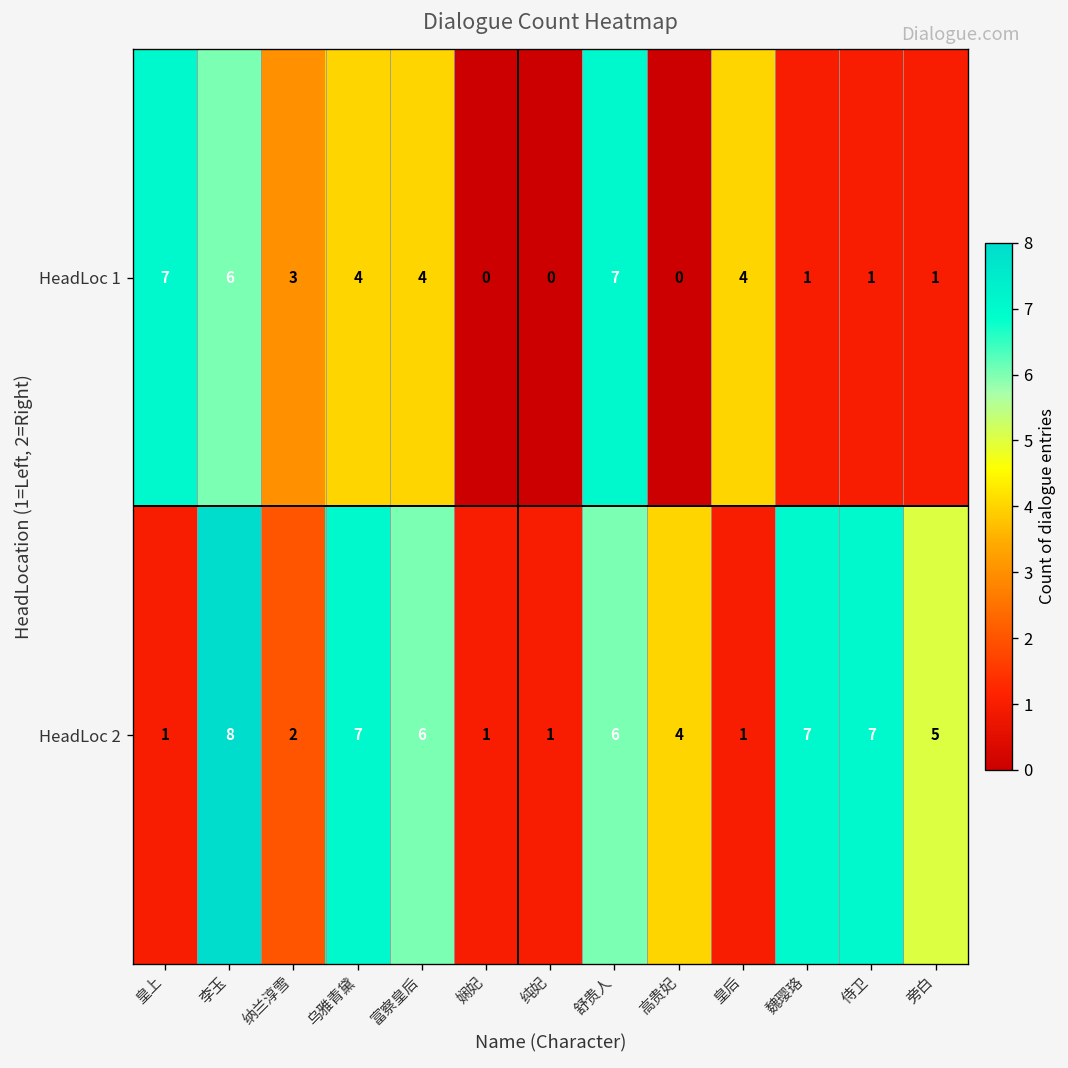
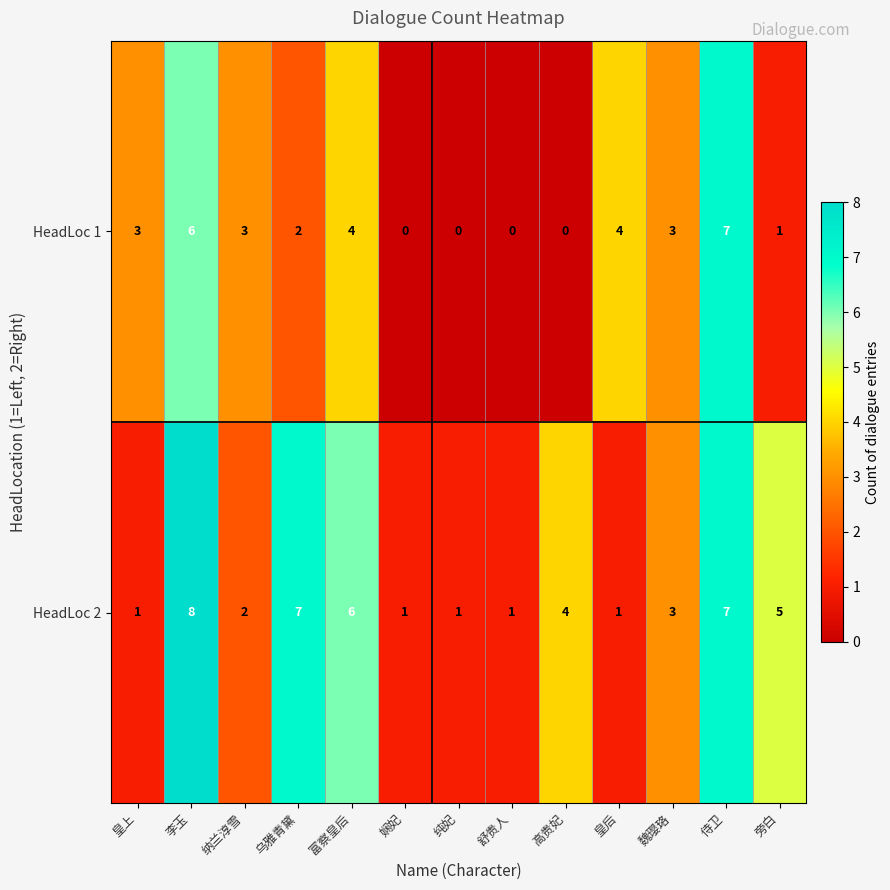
HeadLoc 1, 皇上: 7 -> 3
HeadLoc 1, 乌雅青黛: 4 -> 2
HeadLoc 1, 舒贵人: 7 -> 0
HeadLoc 1, 魏璎珞: 1 -> 3
HeadLoc 1, 侍卫: 1 -> 7
HeadLoc 2, 舒贵人: 6 -> 1
HeadLoc 2, 魏璎珞: 7 -> 3
